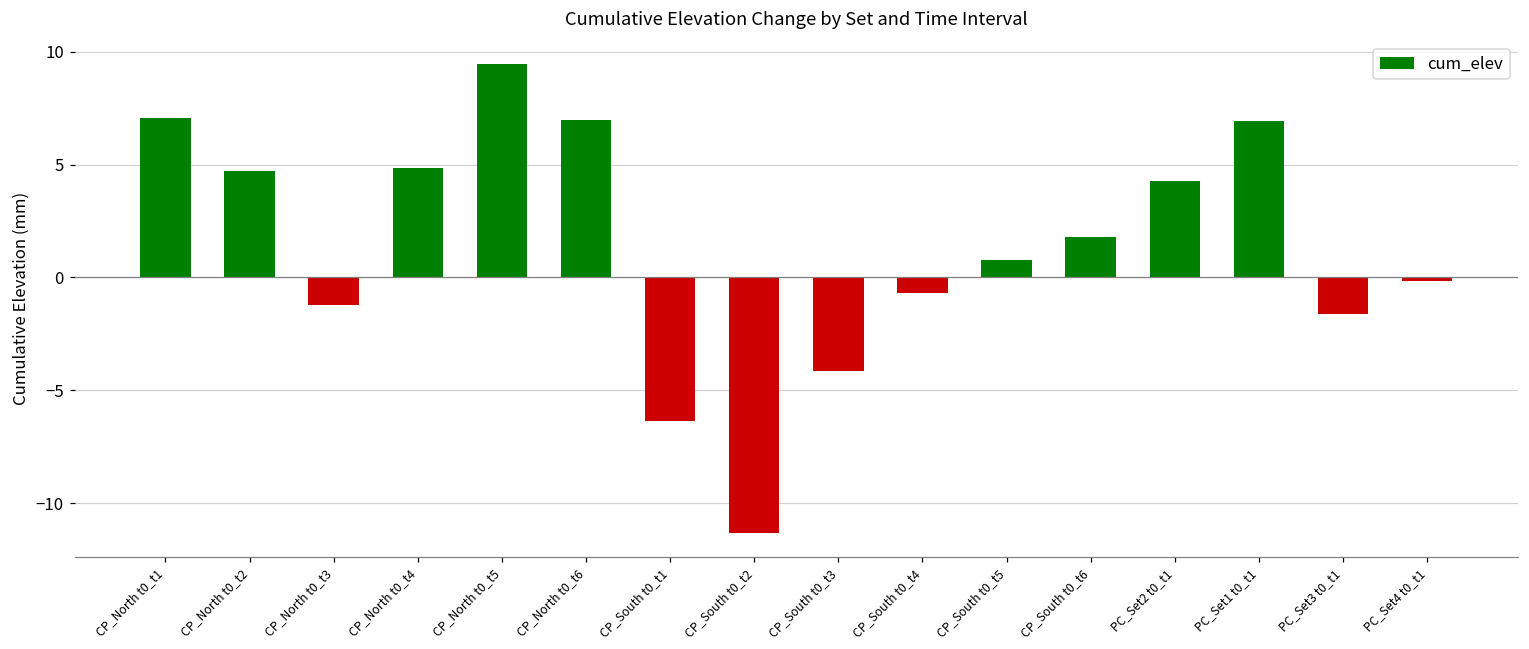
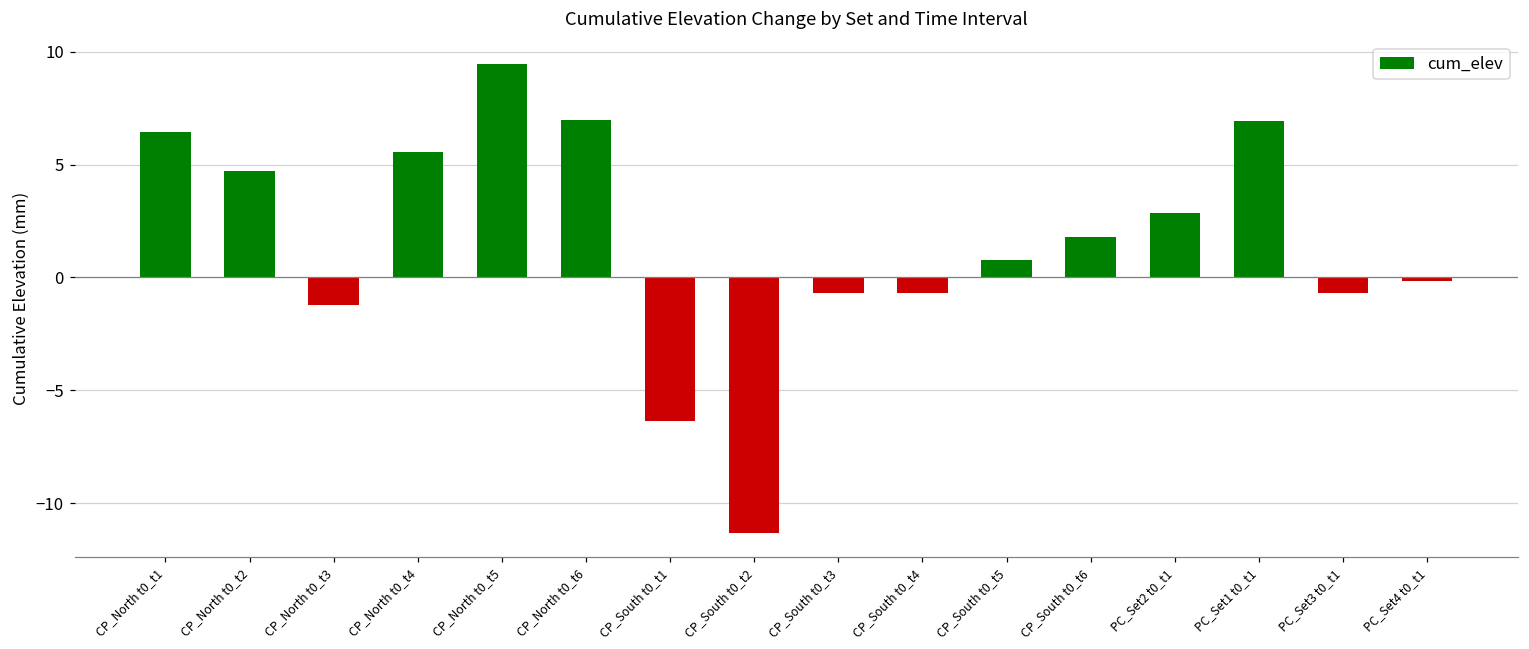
CP_North t0_t1: 7.1 -> 6.4
CP_North t0_t4: 4.8 -> 5.6
CP_South t0_t3: -4.1 -> -0.7
PC_Set2 t0_t1: 4.3 -> 2.8
PC_Set3 t0_t1: -1.6 -> -0.7
